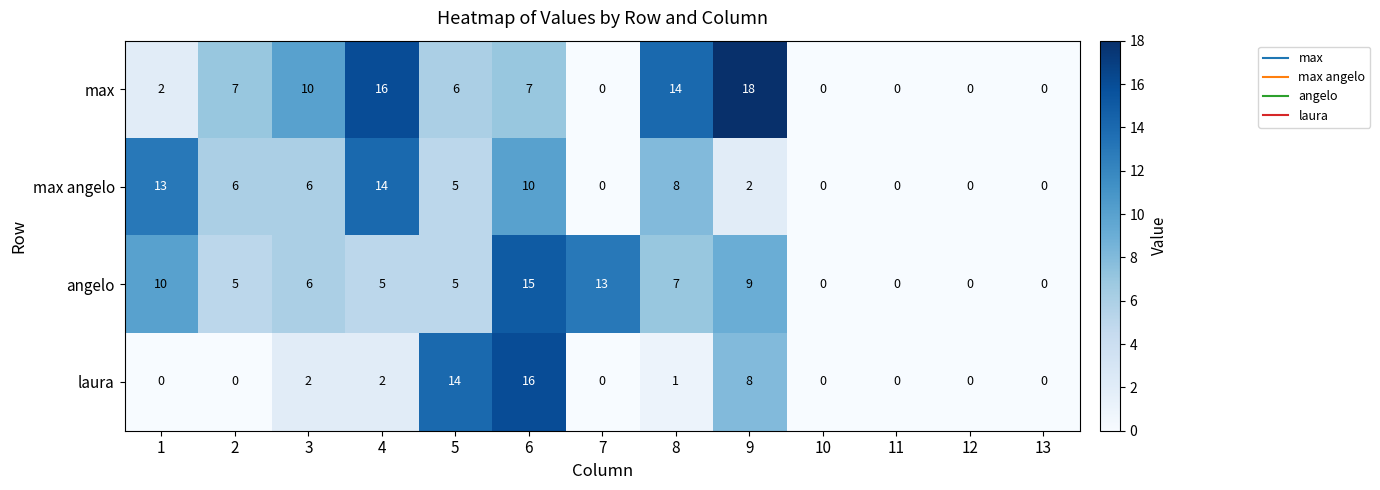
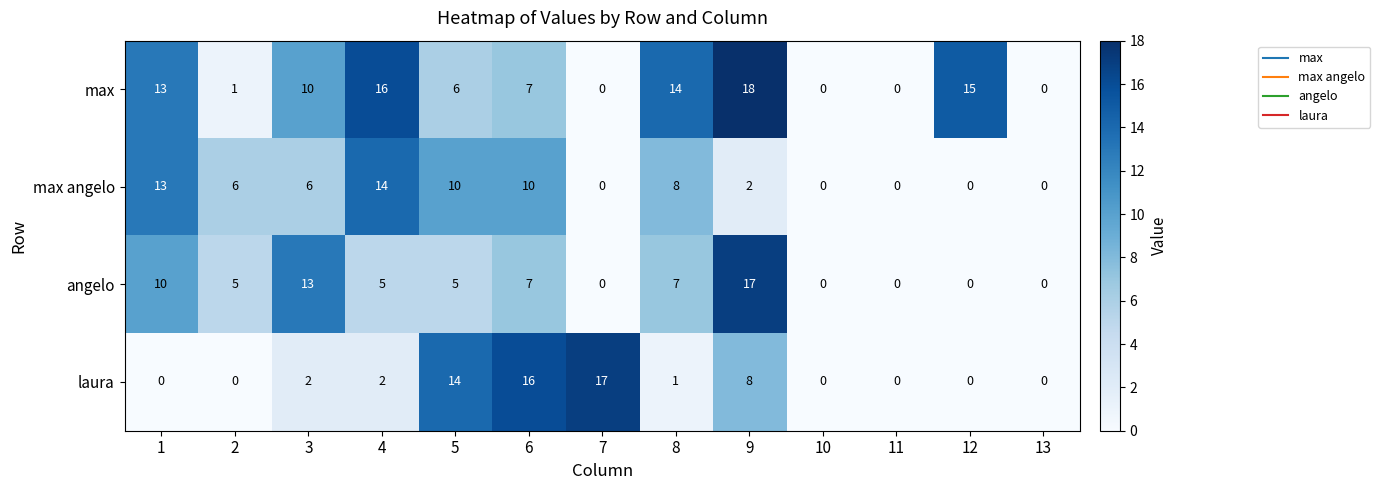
max, 1: 2 -> 13
max, 2: 7 -> 1
max, 12: 0 -> 15
max angelo, 5: 5 -> 10
angelo, 3: 6 -> 13
angelo, 6: 15 -> 7
angelo, 7: 13 -> 0
angelo, 9: 9 -> 17
laura, 7: 0 -> 17
